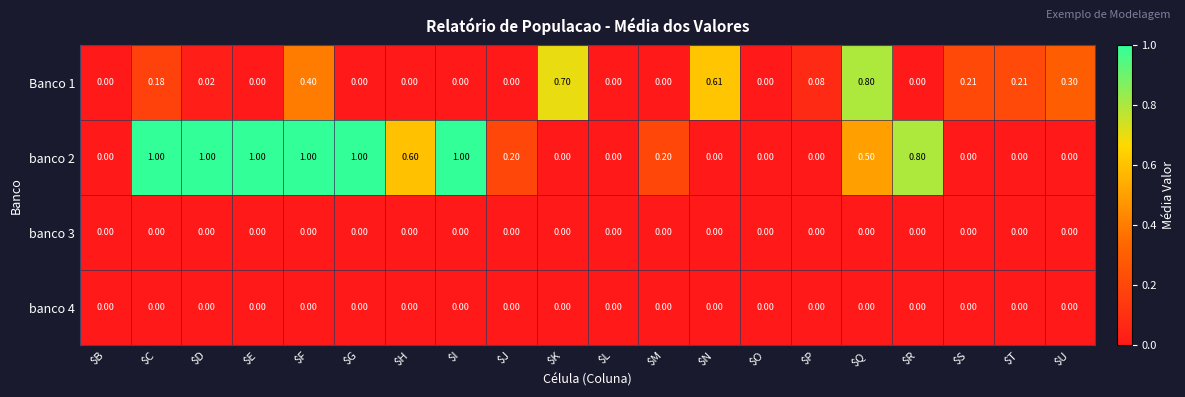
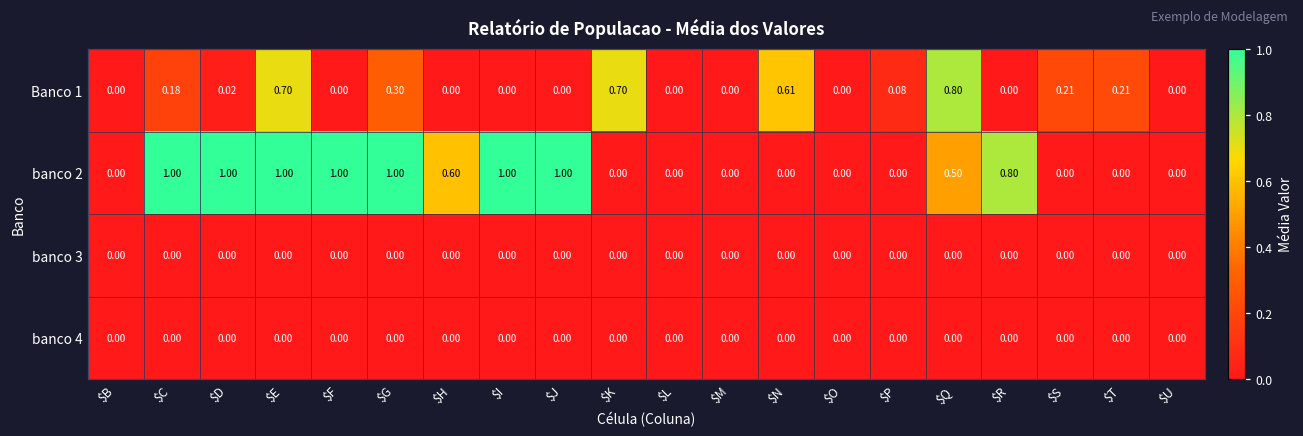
Banco 1, $E: 0.00 -> 0.70
Banco 1, $F: 0.40 -> 0.00
Banco 1, $G: 0.00 -> 0.30
Banco 1, $U: 0.30 -> 0.00
banco 2, $J: 0.20 -> 1.00
banco 2, $M: 0.20 -> 0.00
